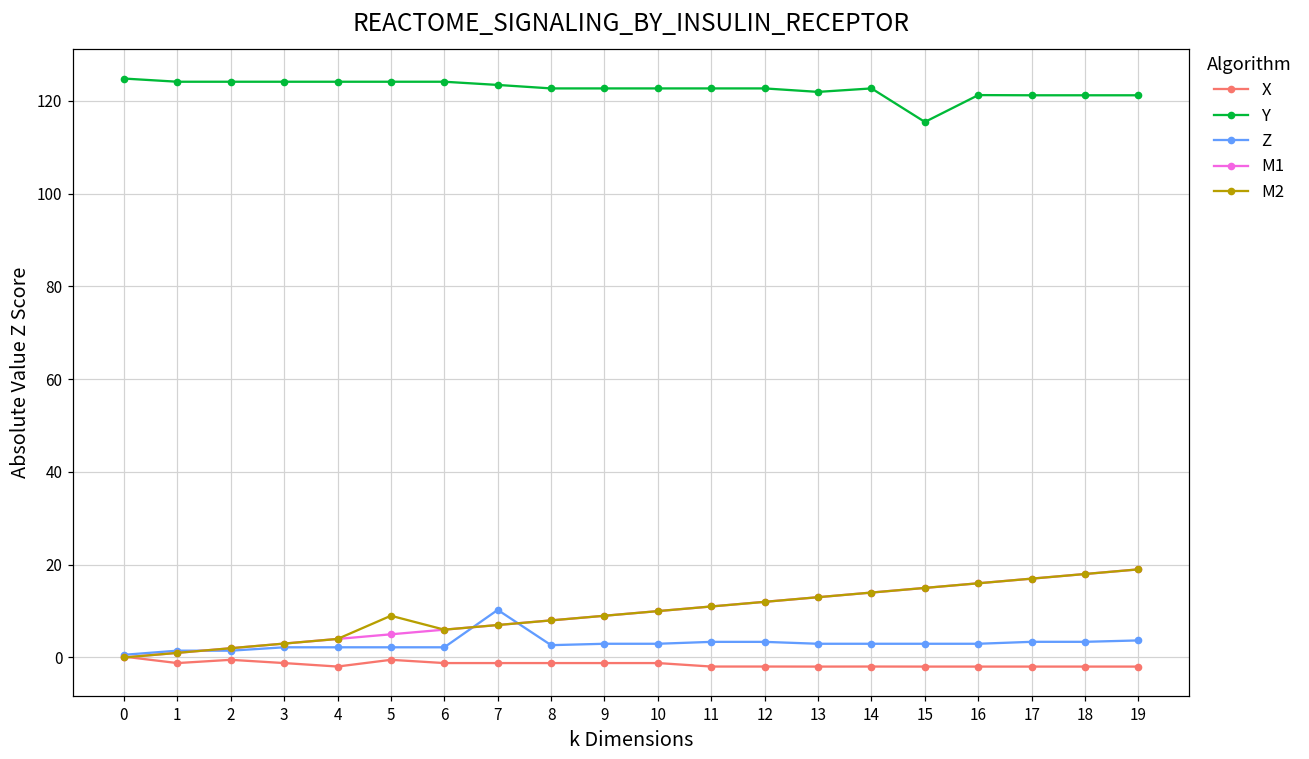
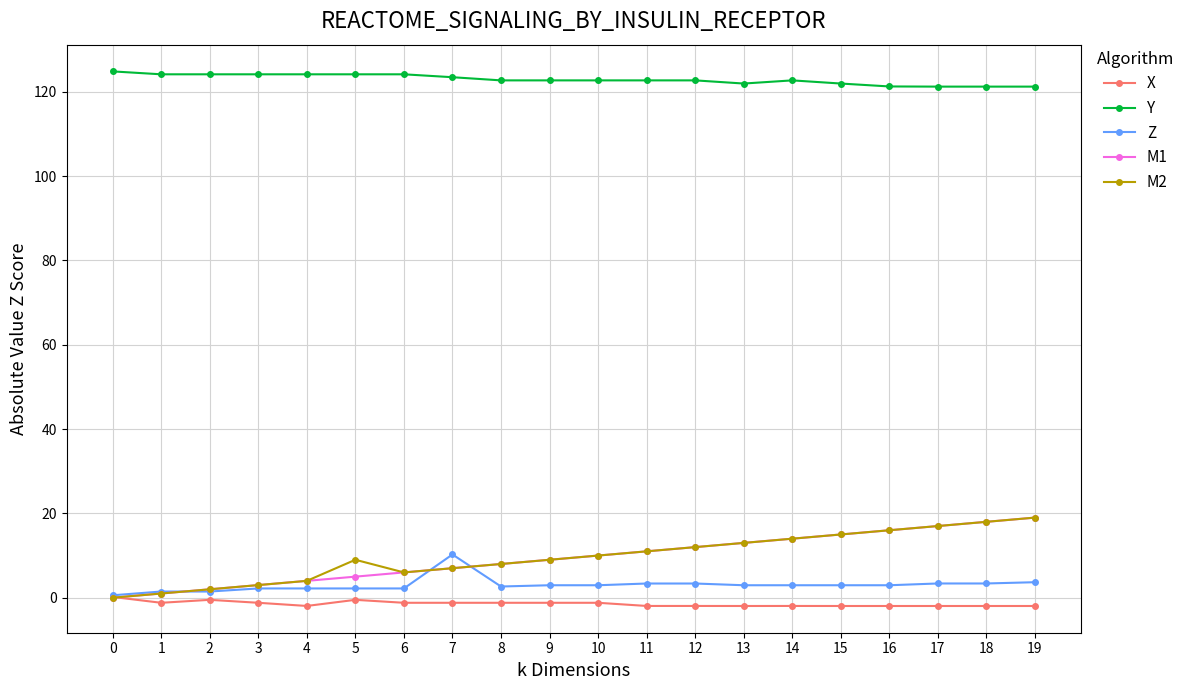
Y, 15: 115 -> 122
